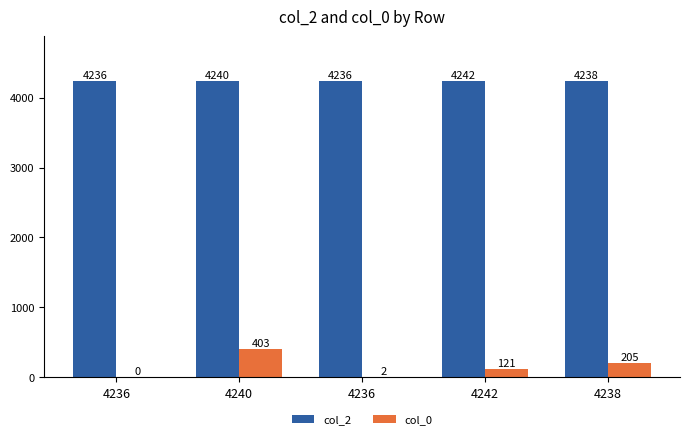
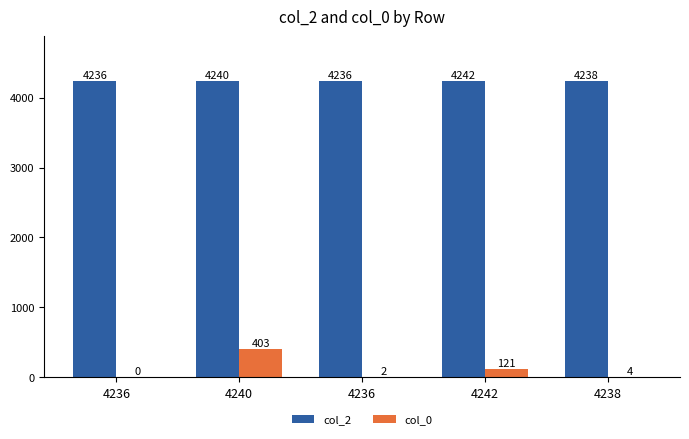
col_0, 4238: 205 -> 4
